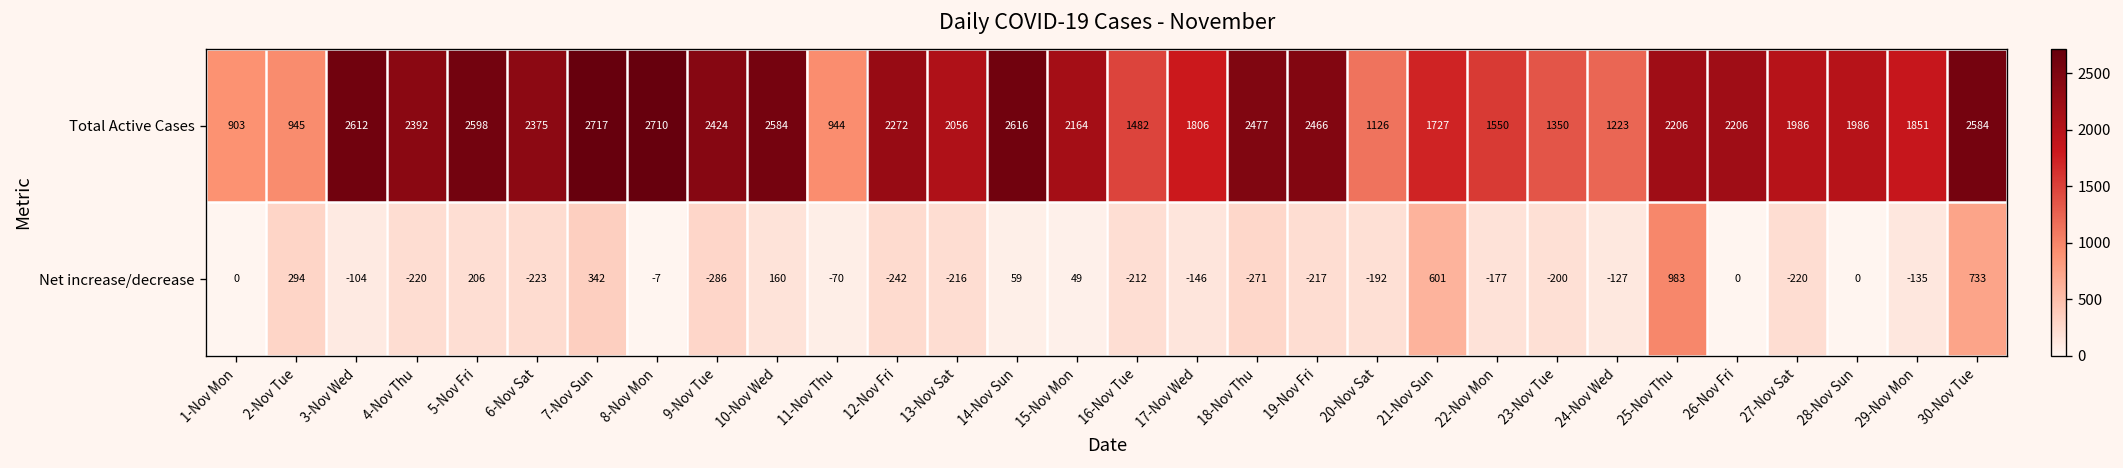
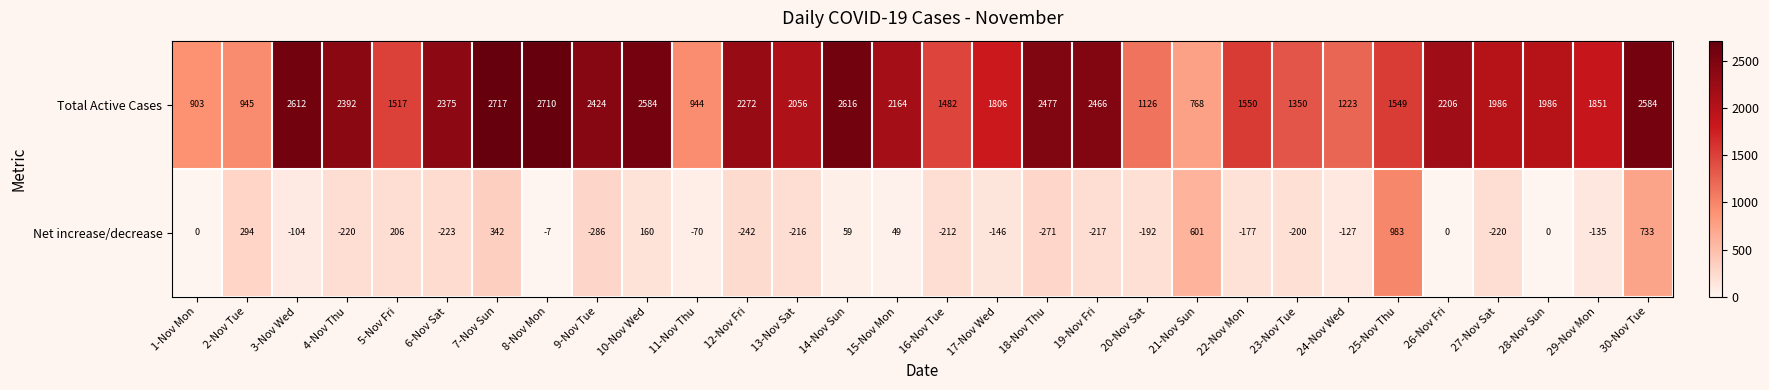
Total Active Cases, 5-Nov Fri: 2598 -> 1517
Total Active Cases, 21-Nov Sun: 1727 -> 768
Total Active Cases, 25-Nov Thu: 2206 -> 1549
